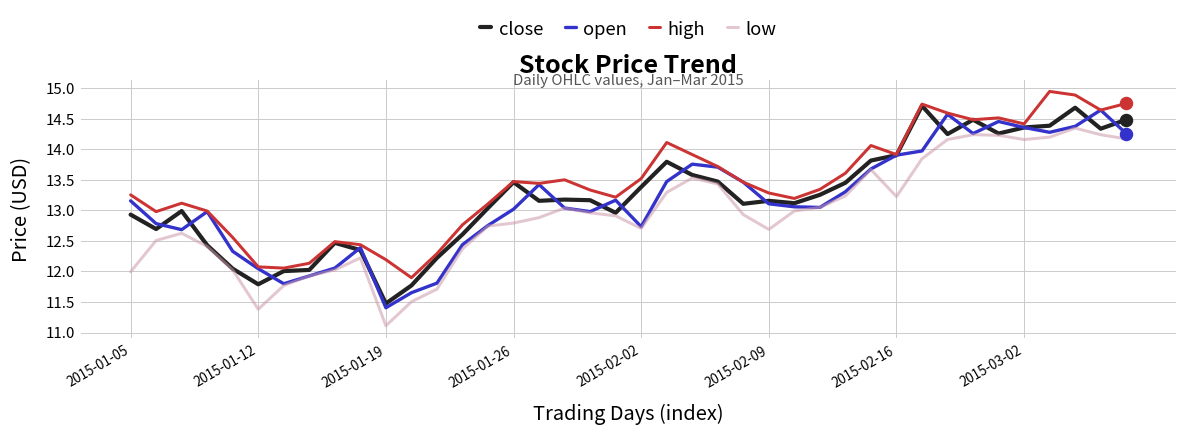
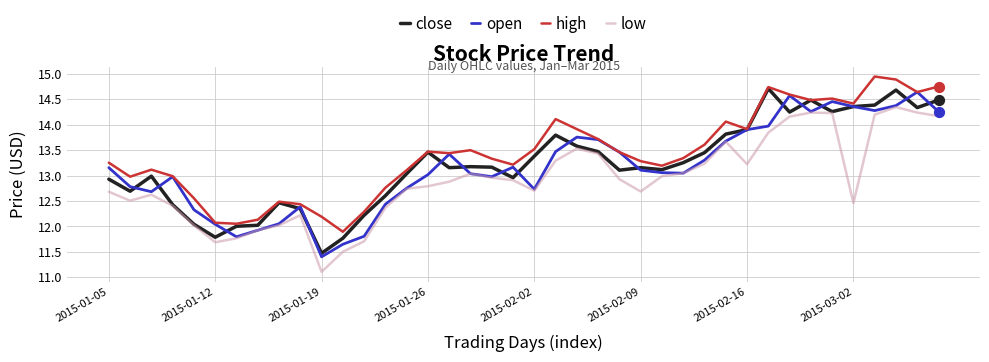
low, 2015-01-05: 12.0 -> 12.7
low, 2015-01-12: 11.4 -> 11.7
low, 2015-03-02: 14.2 -> 12.5
